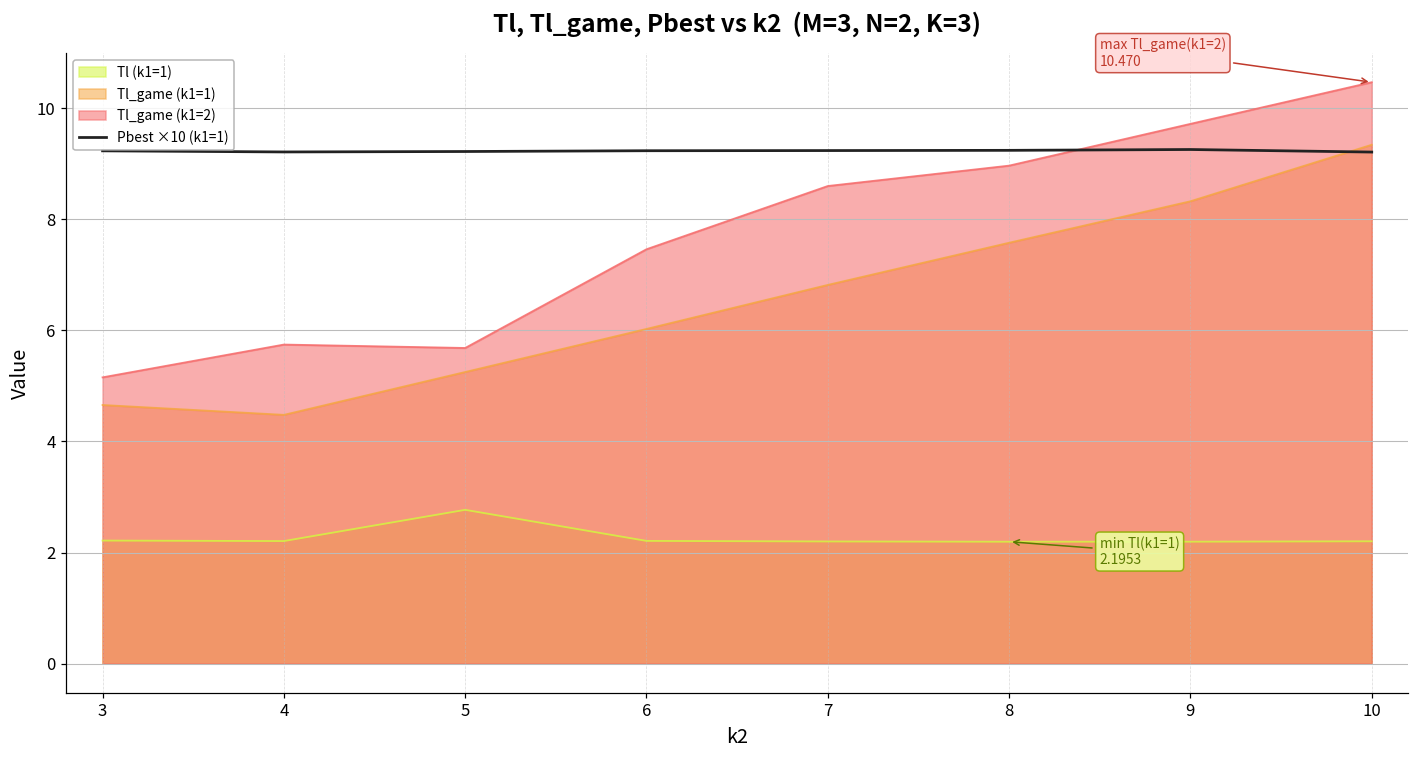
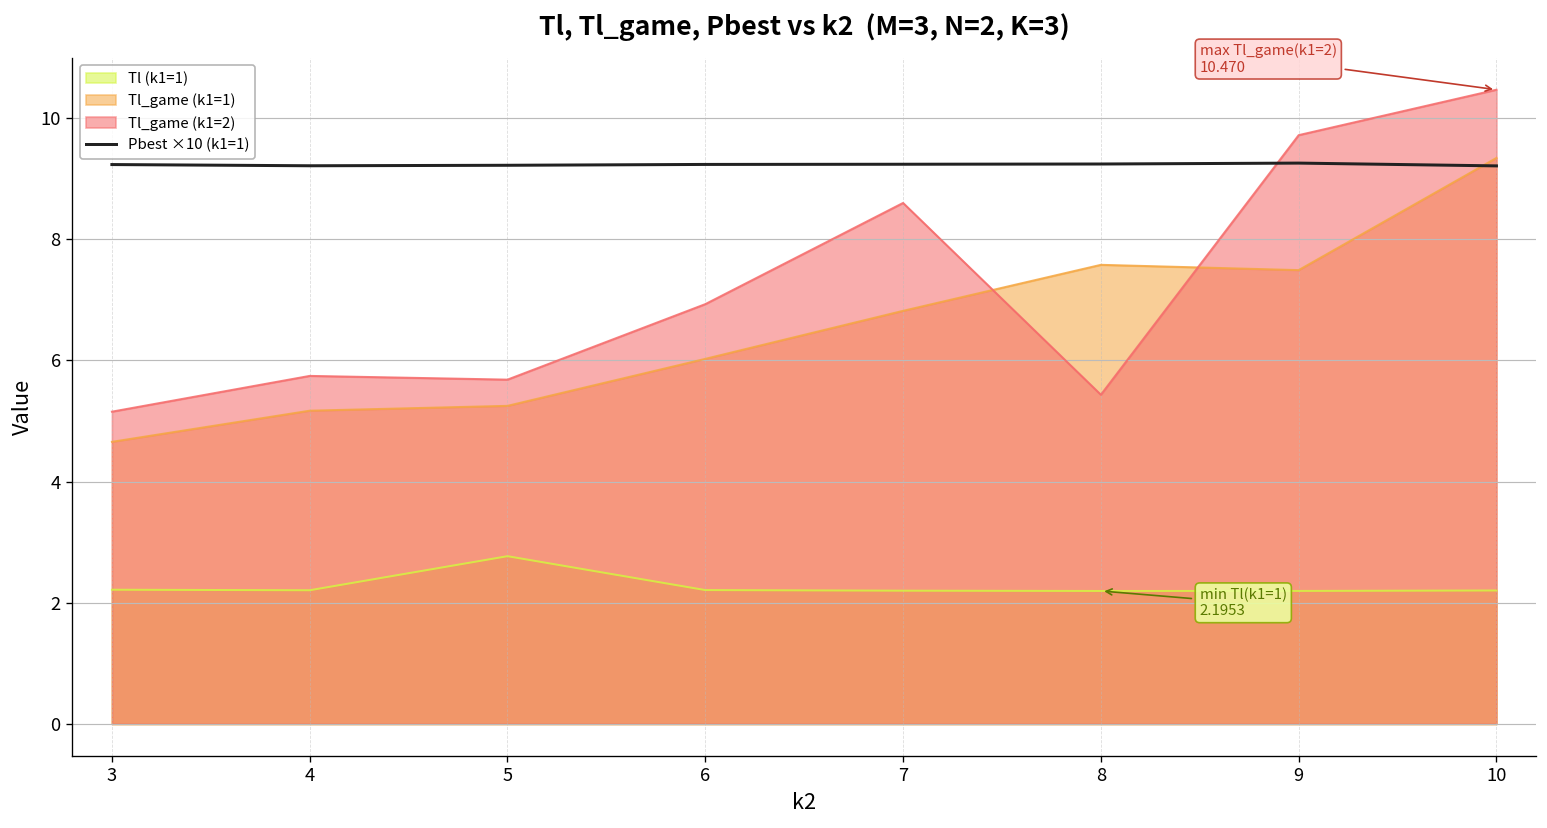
Tl_game (k1=1), 4: 4.5 -> 5.2
Tl_game (k1=2), 6: 7.5 -> 6.9
Tl_game (k1=2), 8: 9.0 -> 5.4
Tl_game (k1=1), 9: 8.3 -> 7.5
